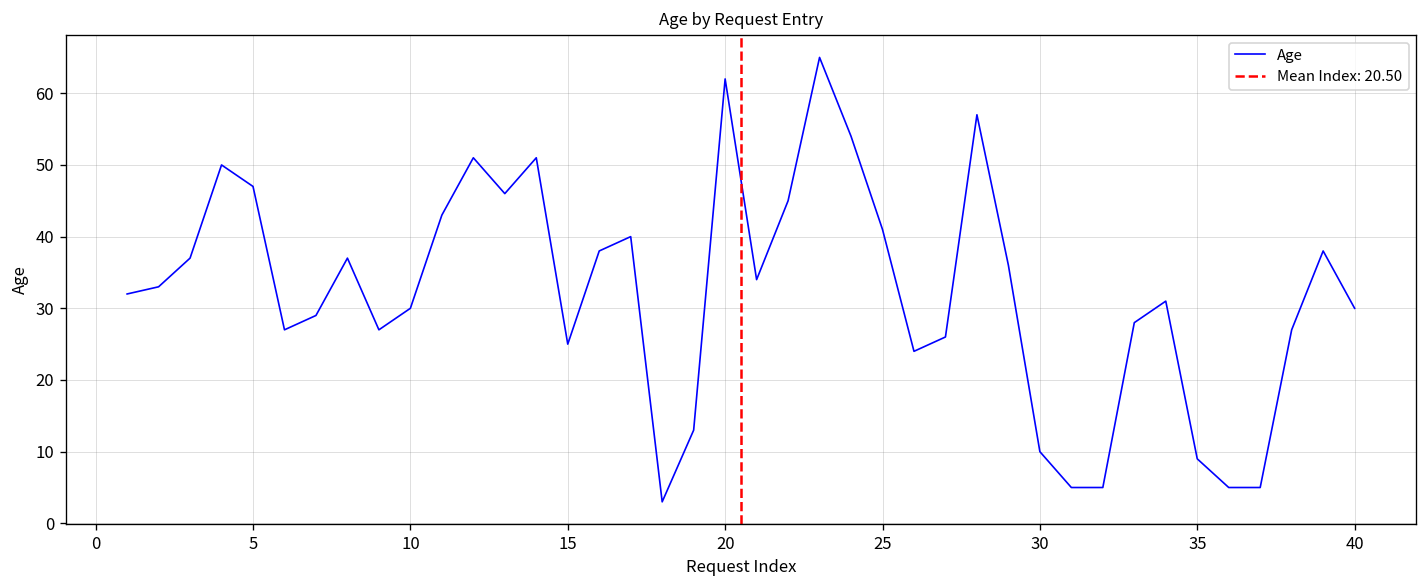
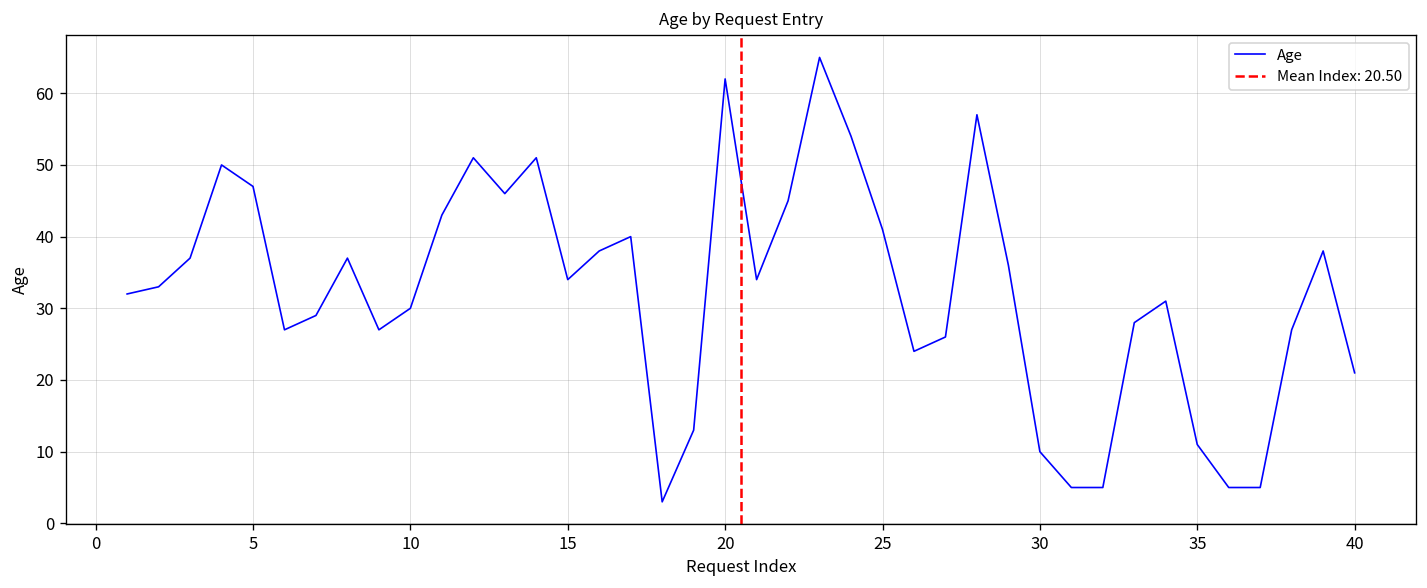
15: 25 -> 34
35: 9 -> 11
40: 30 -> 21
